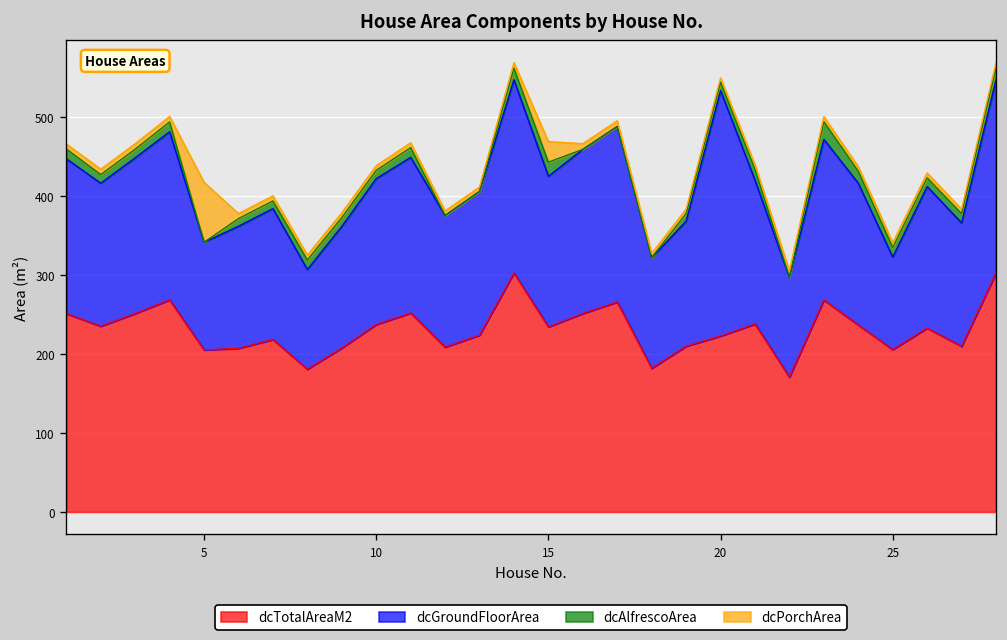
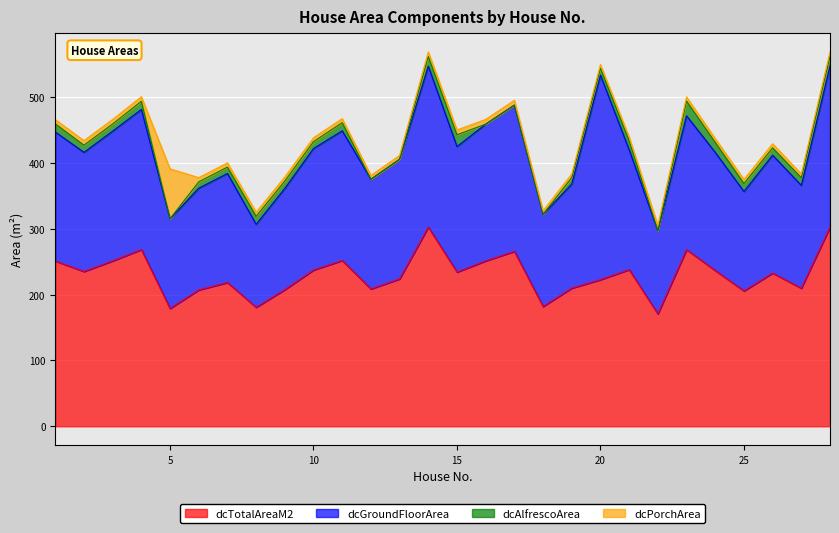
dcTotalAreaM2, 5: 210 -> 180
dcPorchArea, 15: 30 -> 10
dcGroundFloorArea, 25: 120 -> 150
